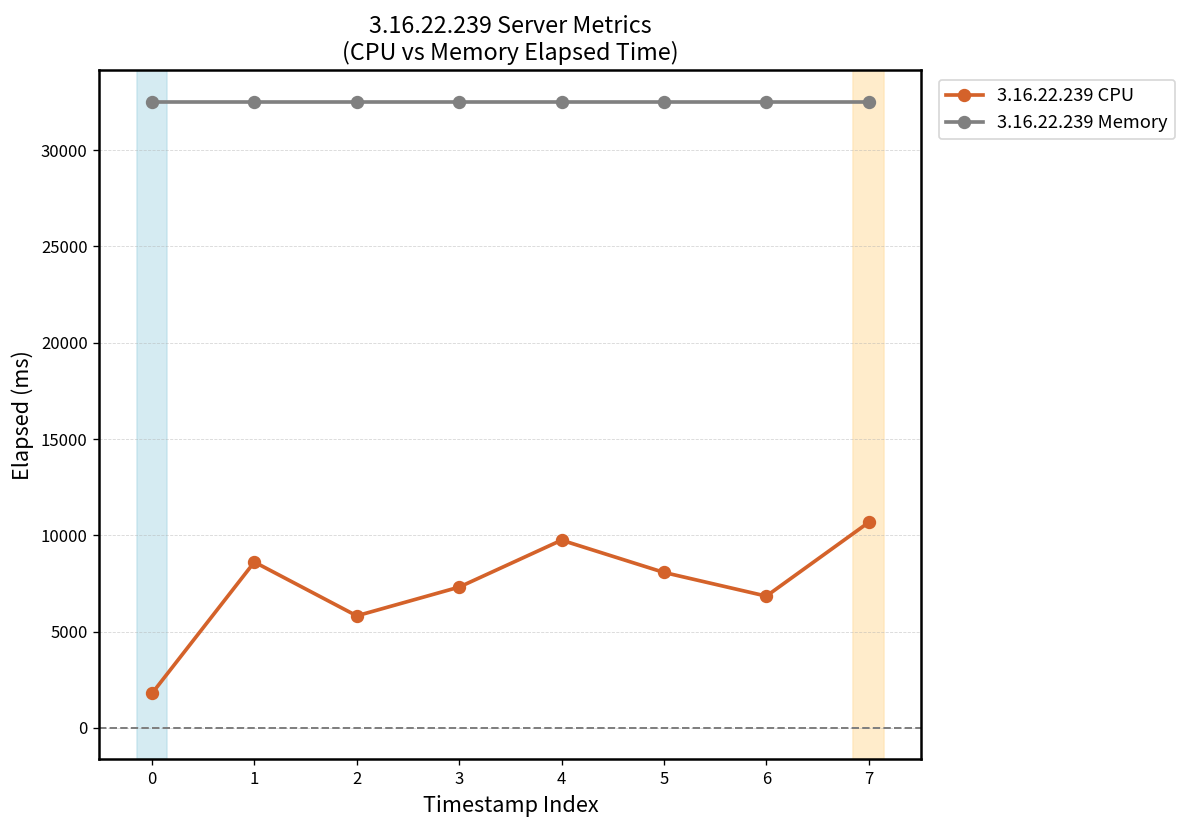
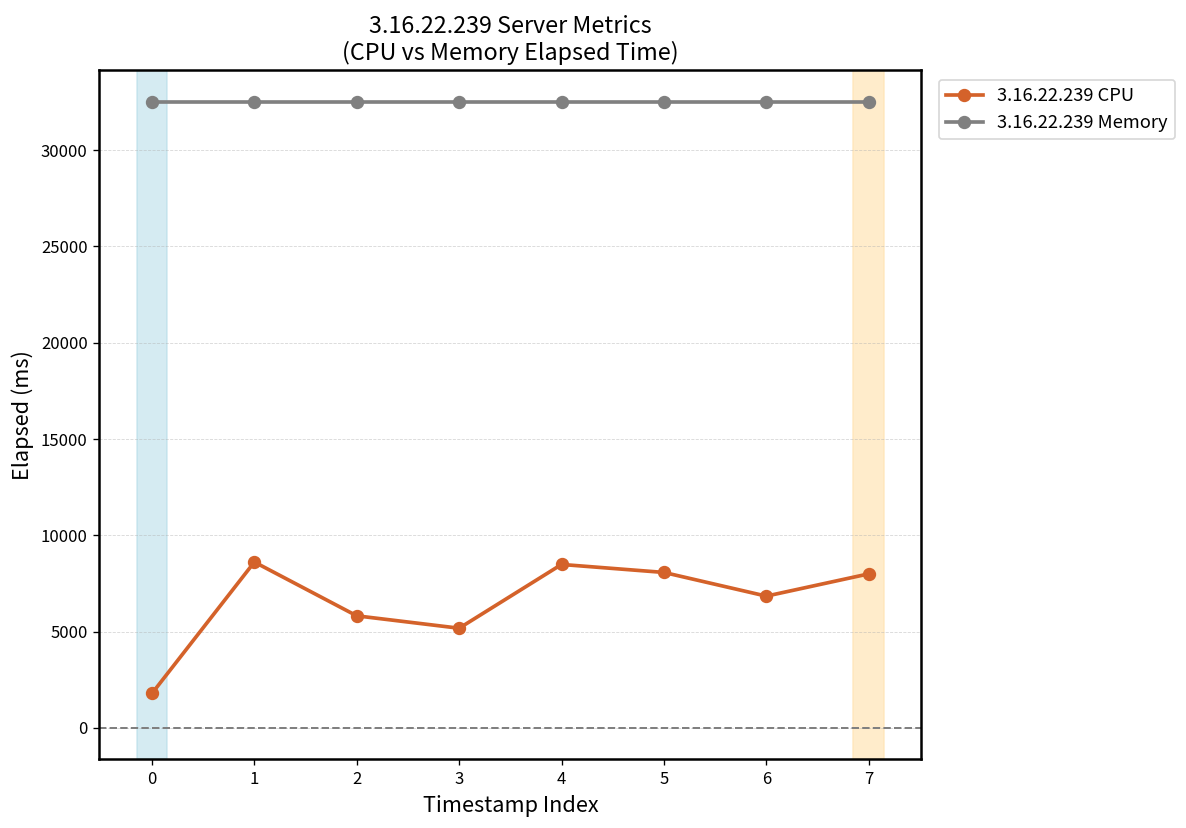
3.16.22.239 CPU, 3: 7300 -> 5200
3.16.22.239 CPU, 4: 9800 -> 8500
3.16.22.239 CPU, 7: 10700 -> 8000
